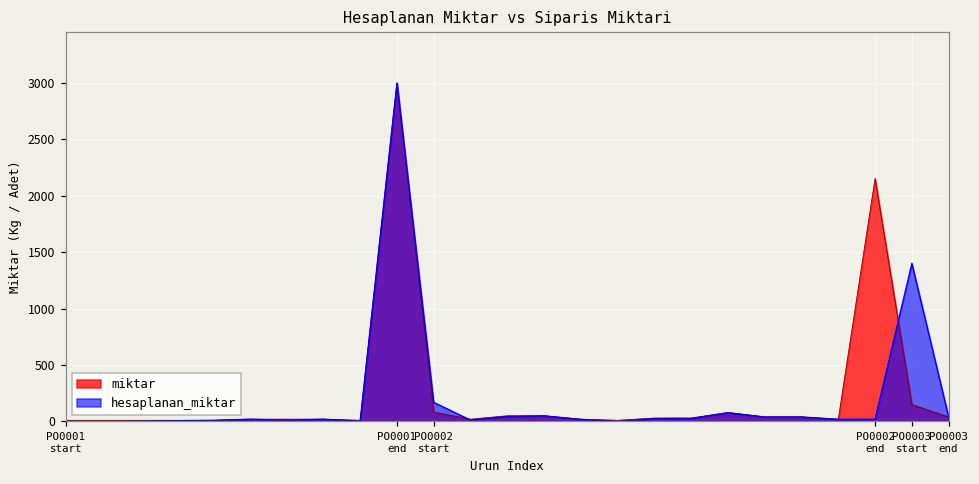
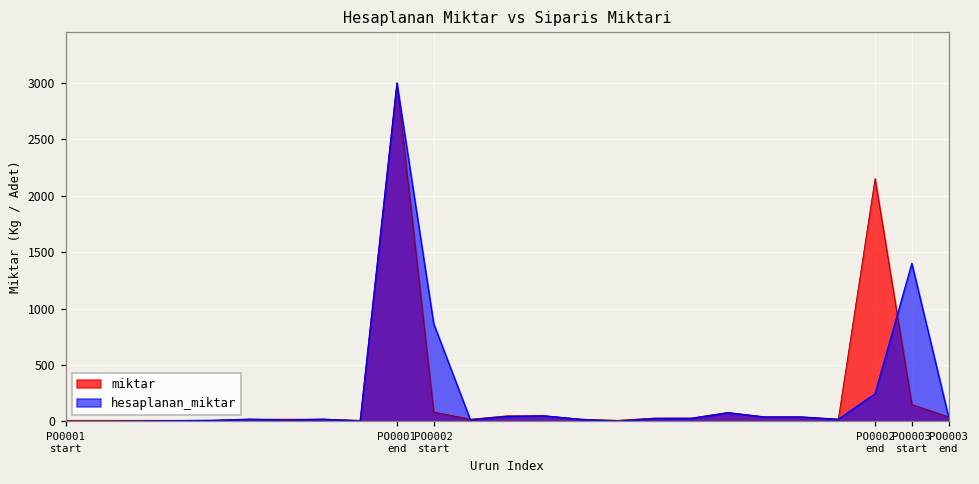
hesaplanan_miktar, PO0002 start: 170 -> 870
hesaplanan_miktar, PO0002 end: 20 -> 250
